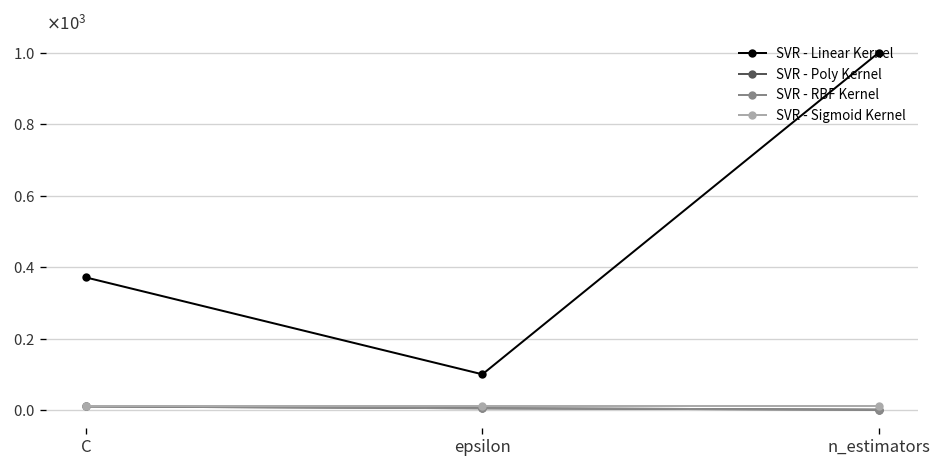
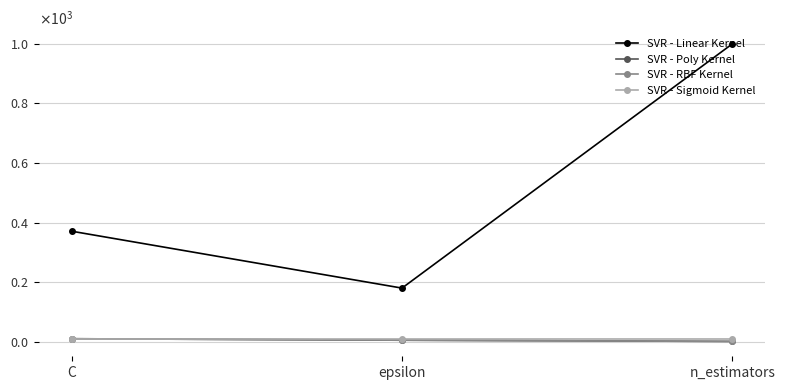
SVR - Linear Kernel, epsilon: 100 -> 180
